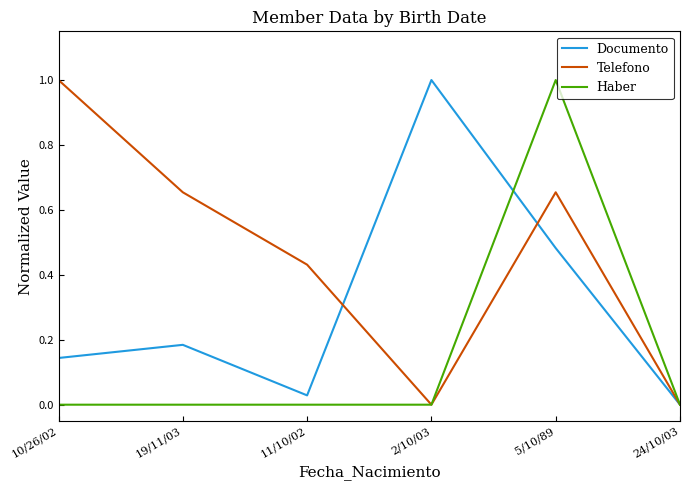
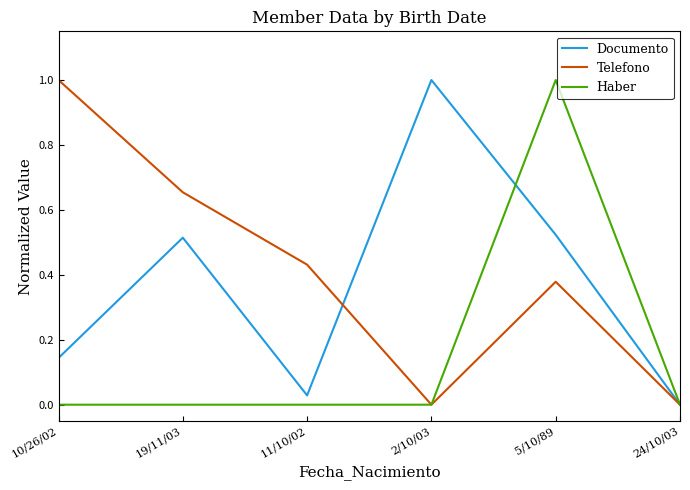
Documento, 19/11/03: 0.18 -> 0.51
Documento, 5/10/89: 0.48 -> 0.52
Telefono, 5/10/89: 0.65 -> 0.38
